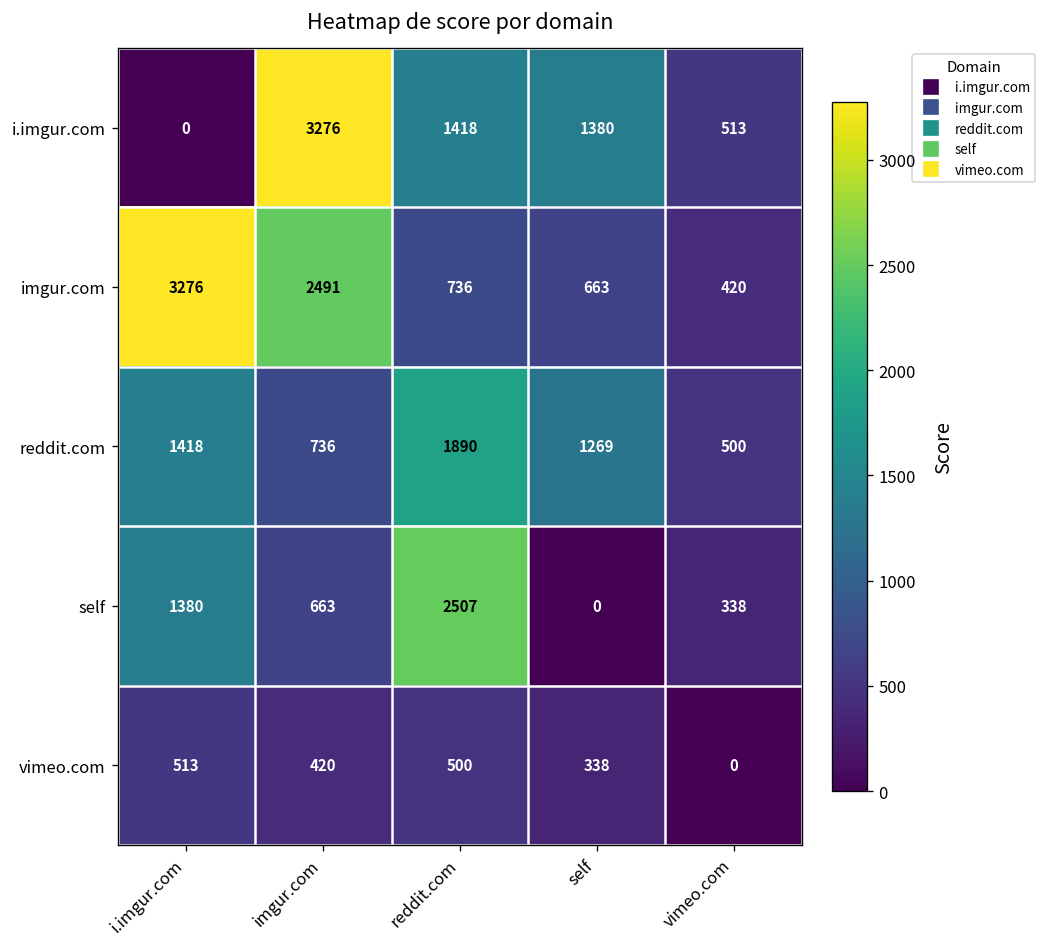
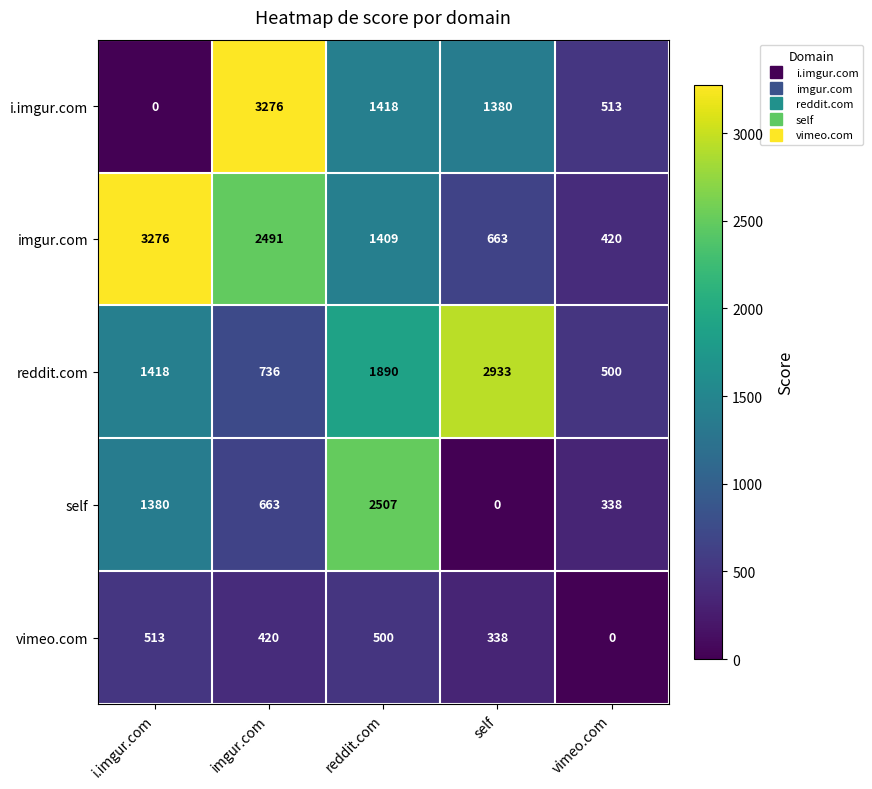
imgur.com, reddit.com: 736 -> 1409
reddit.com, self: 1269 -> 2933
